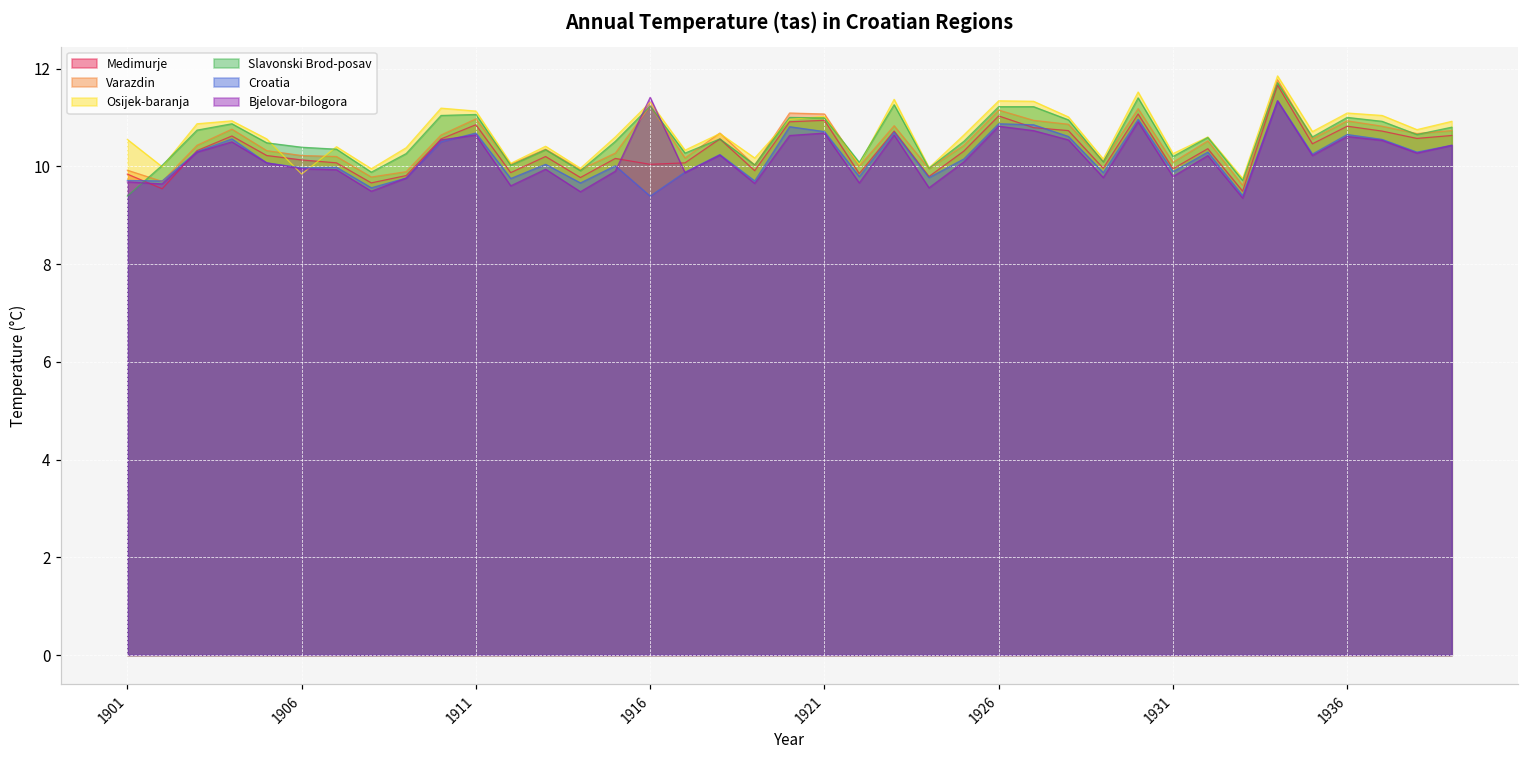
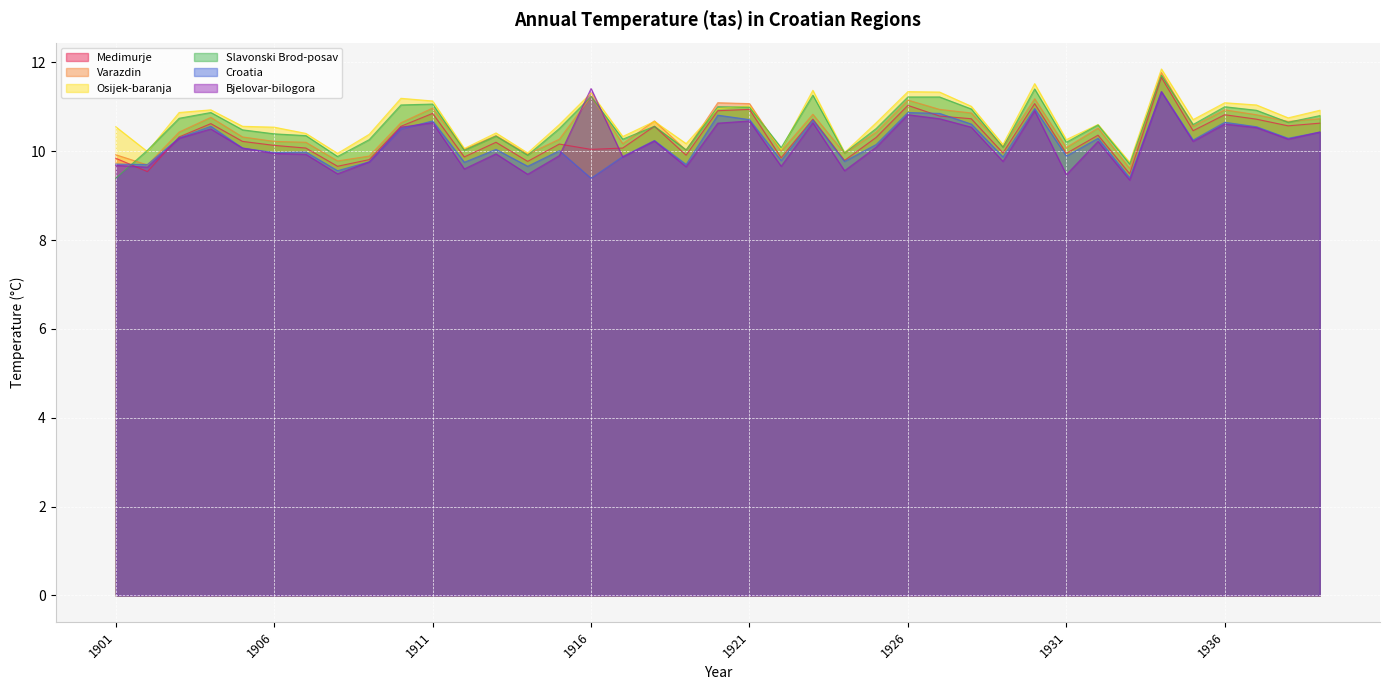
Osijek-baranja, 1906: 9.8 -> 10.5
Bjelovar-bilogora, 1931: 9.8 -> 9.5
